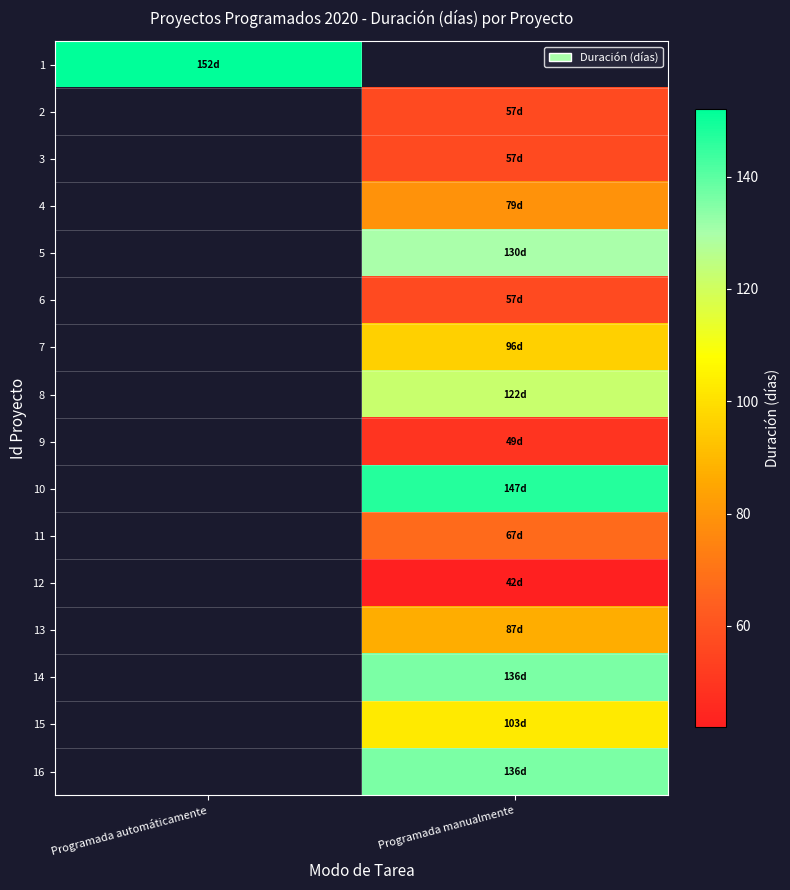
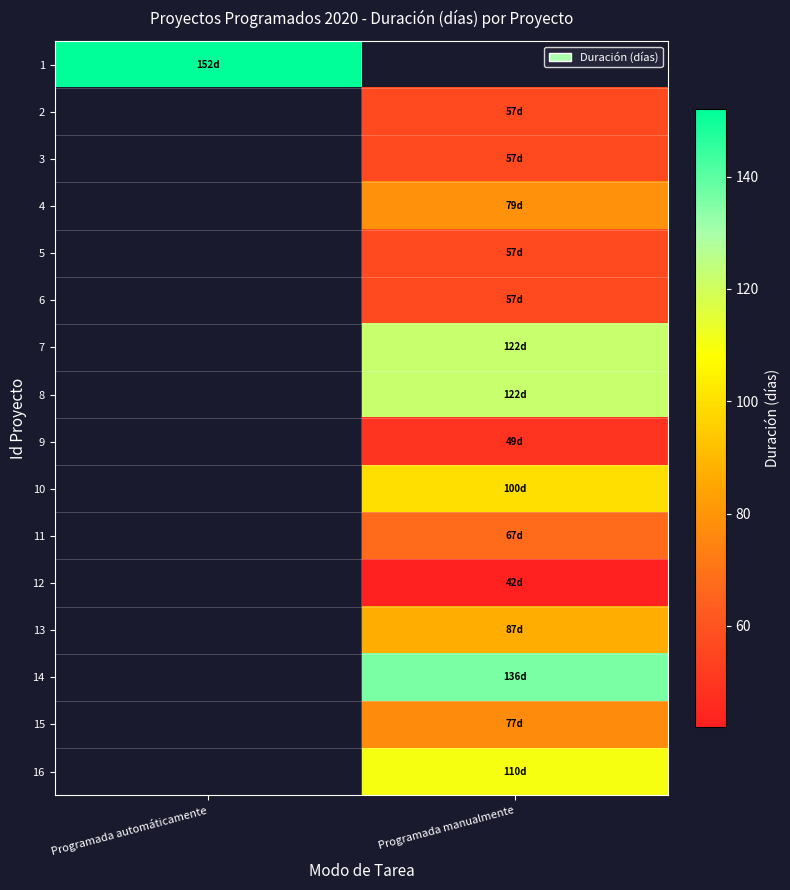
5, Programada manualmente: 130d -> 57d
7, Programada manualmente: 96d -> 122d
10, Programada manualmente: 147d -> 100d
15, Programada manualmente: 103d -> 77d
16, Programada manualmente: 136d -> 110d
